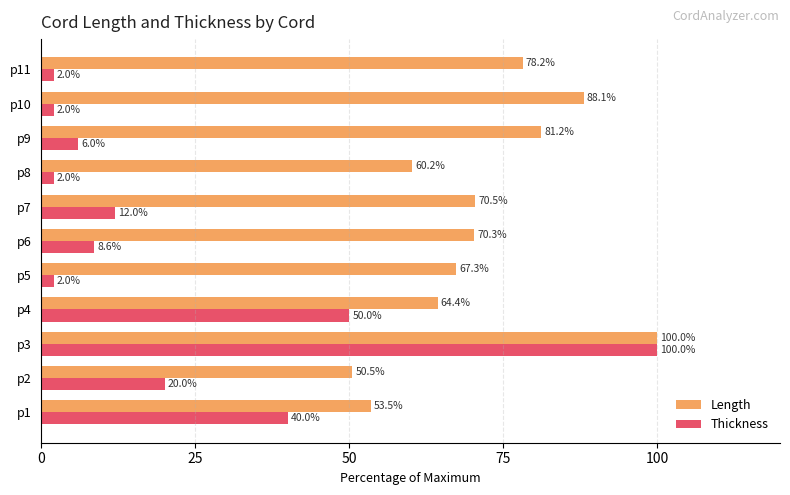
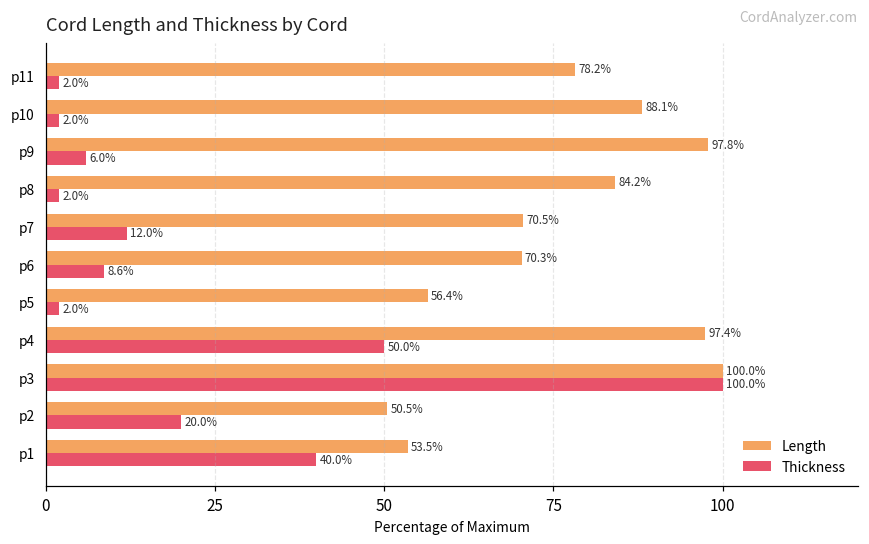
Length, p9: 81.2% -> 97.8%
Length, p8: 60.2% -> 84.2%
Length, p5: 67.3% -> 56.4%
Length, p4: 64.4% -> 97.4%
